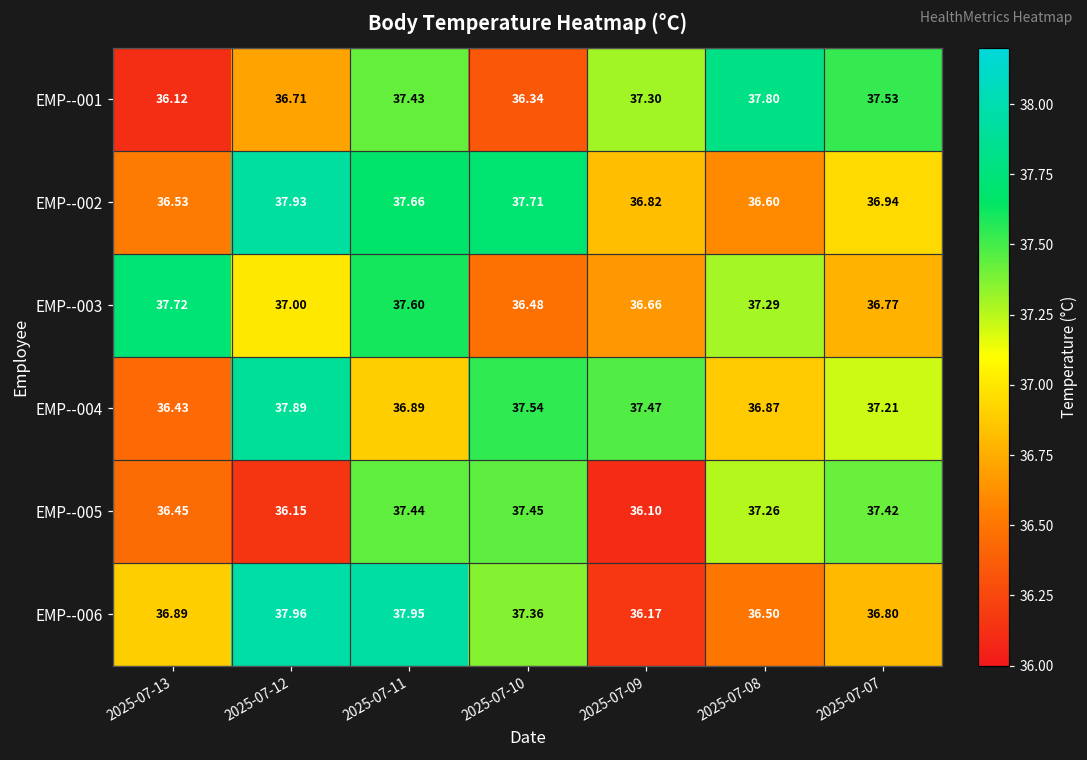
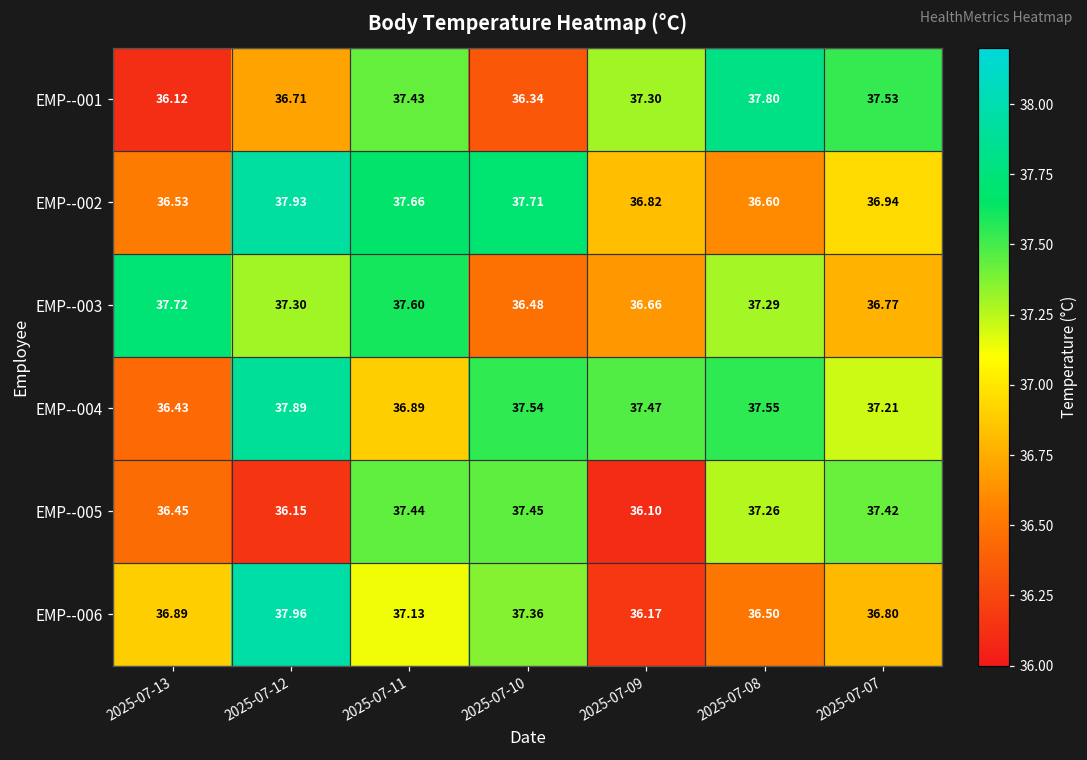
EMP--003, 2025-07-12: 37.00 -> 37.30
EMP--004, 2025-07-08: 36.87 -> 37.55
EMP--006, 2025-07-11: 37.95 -> 37.13
